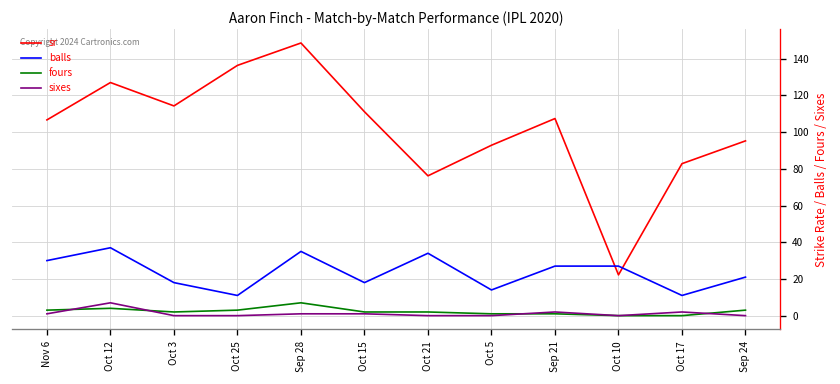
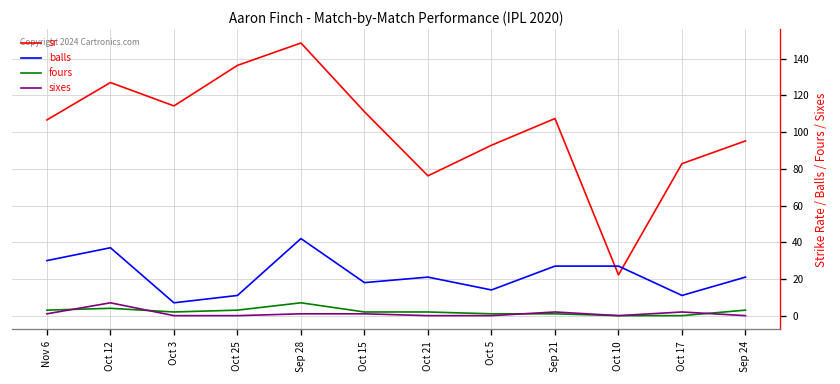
balls, Oct 3: 18 -> 7
balls, Sep 28: 35 -> 42
balls, Oct 21: 34 -> 21
